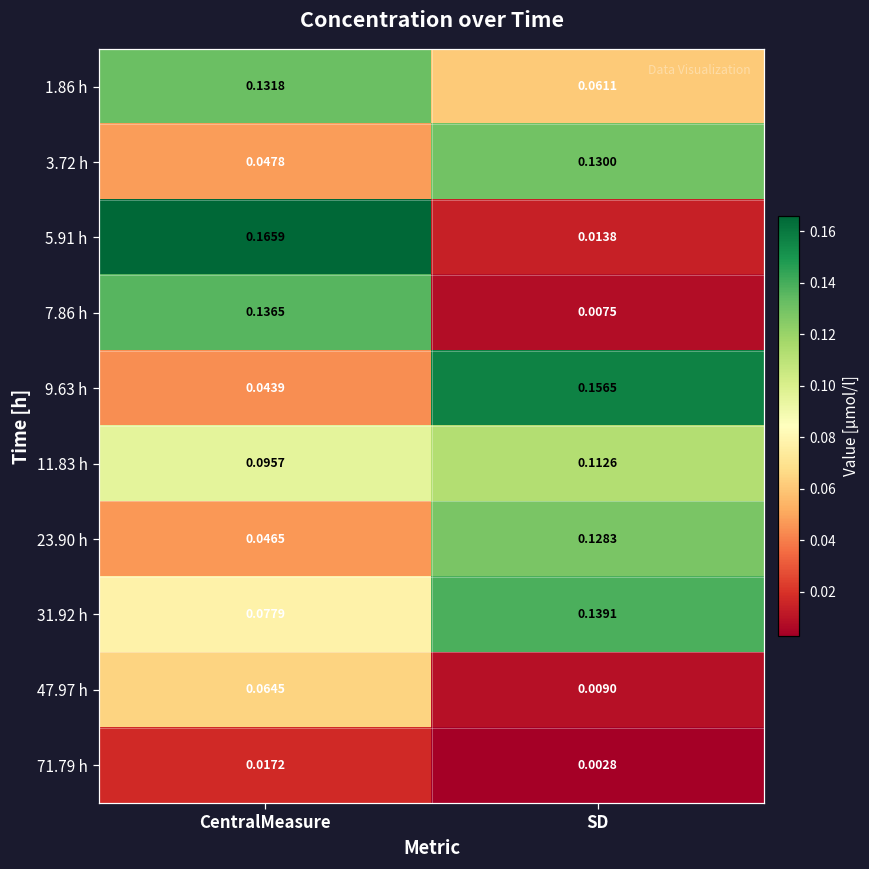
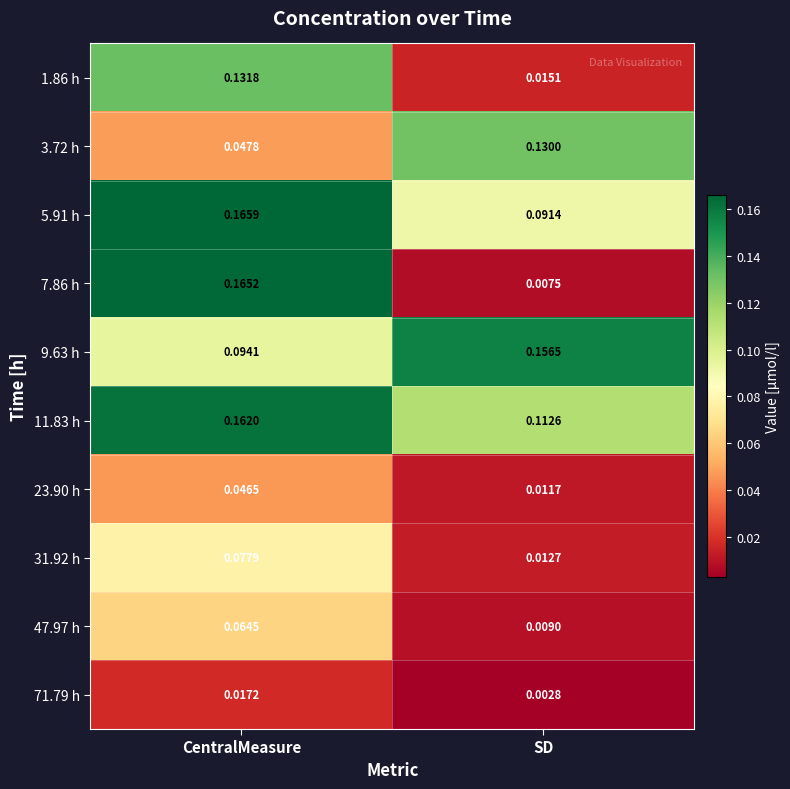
1.86 h, SD: 0.0611 -> 0.0151
5.91 h, SD: 0.0138 -> 0.0914
7.86 h, CentralMeasure: 0.1365 -> 0.1652
9.63 h, CentralMeasure: 0.0439 -> 0.0941
11.83 h, CentralMeasure: 0.0957 -> 0.1620
23.90 h, SD: 0.1283 -> 0.0117
31.92 h, SD: 0.1391 -> 0.0127
